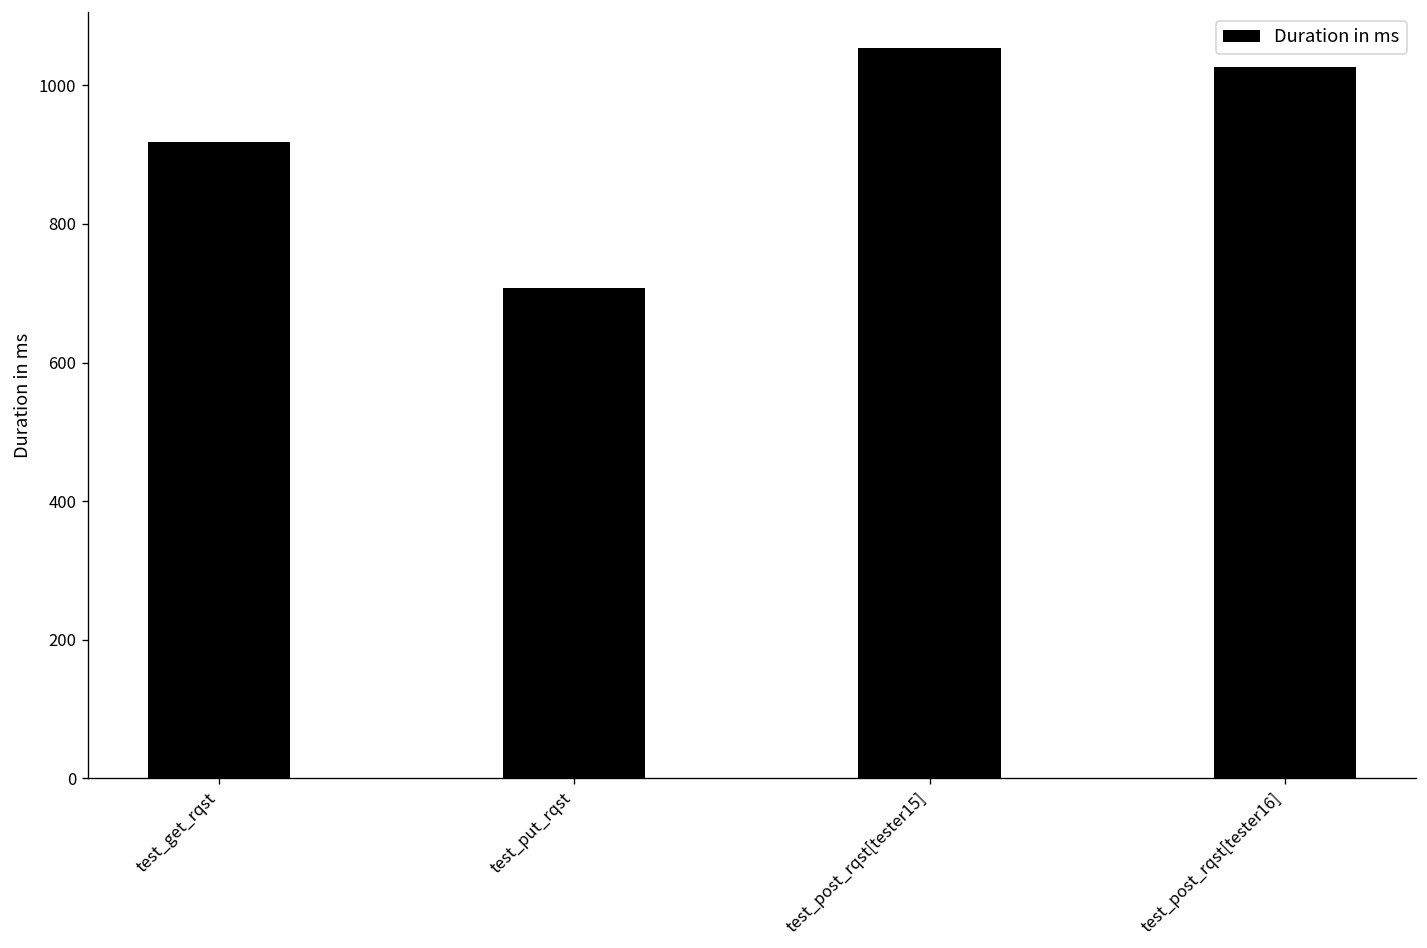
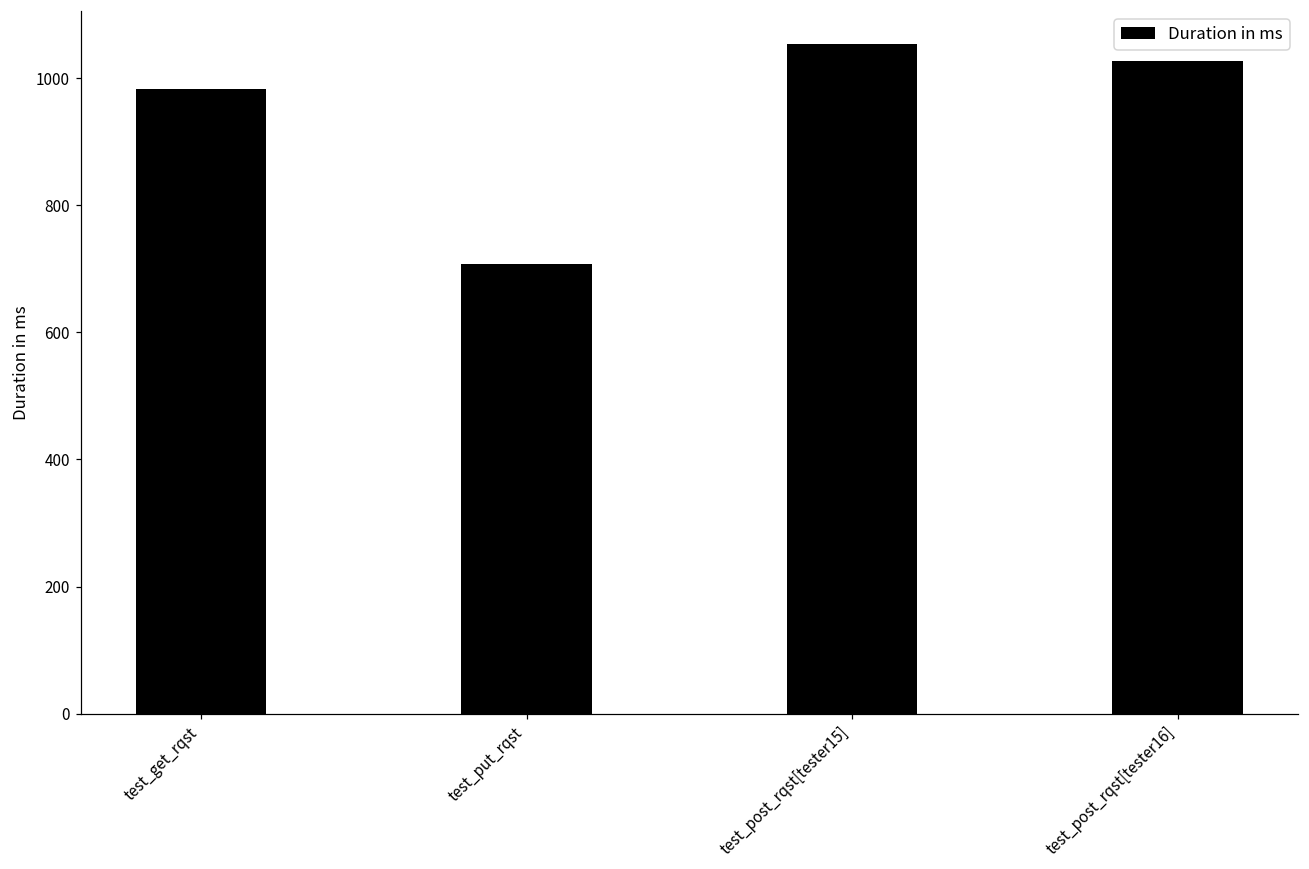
test_get_rqst: 920 -> 980
